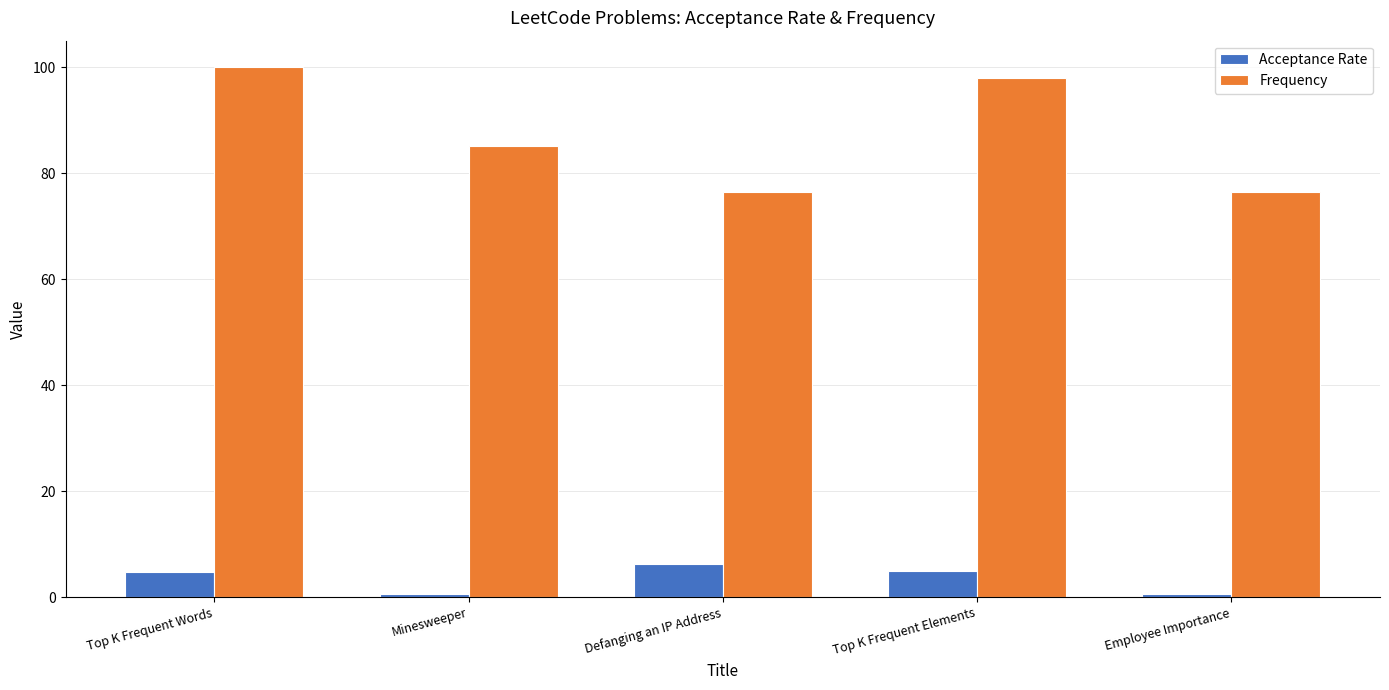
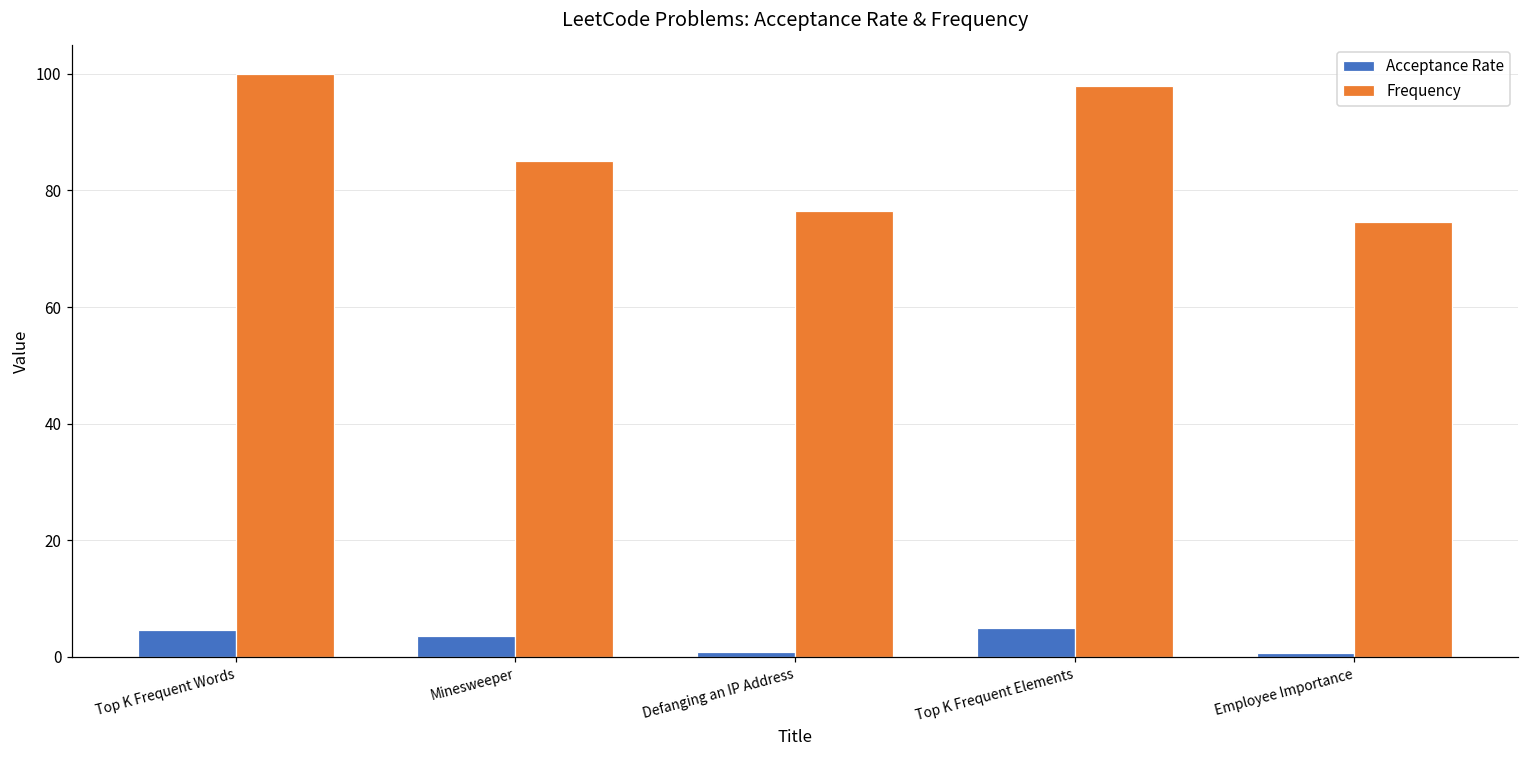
Acceptance Rate, Minesweeper: 1 -> 4
Acceptance Rate, Defanging an IP Address: 6 -> 1
Frequency, Employee Importance: 77 -> 75
